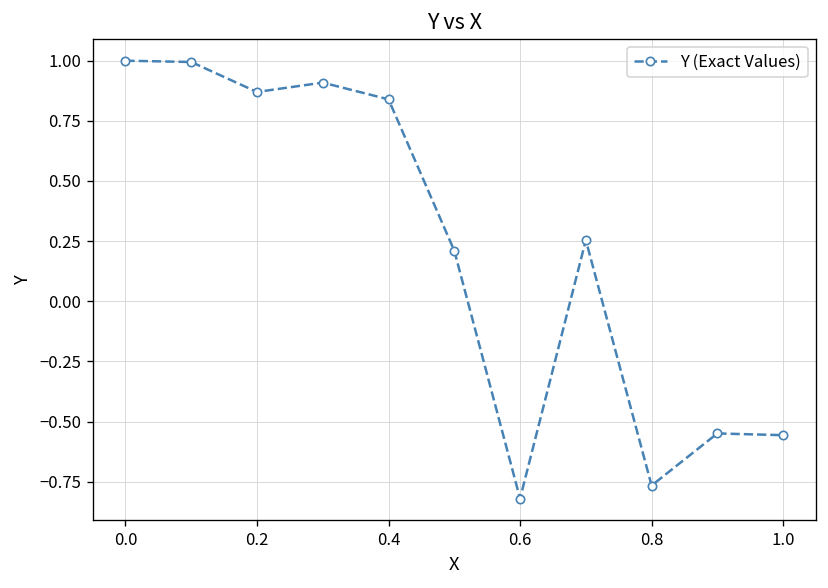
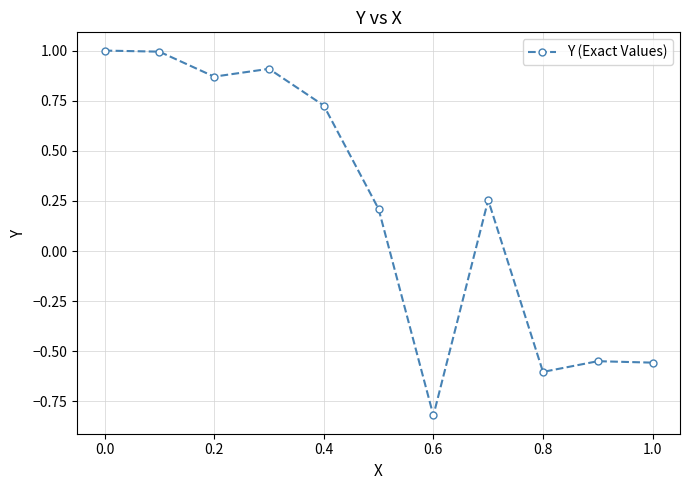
0.4: 0.84 -> 0.73
0.8: -0.77 -> -0.60
